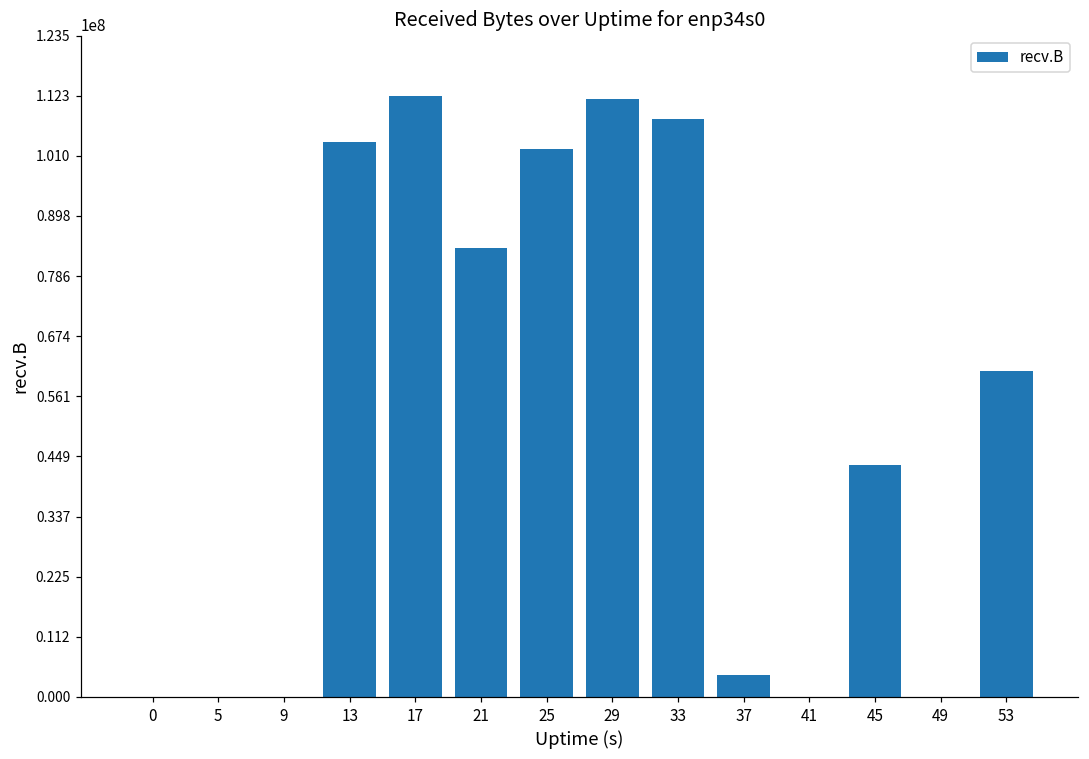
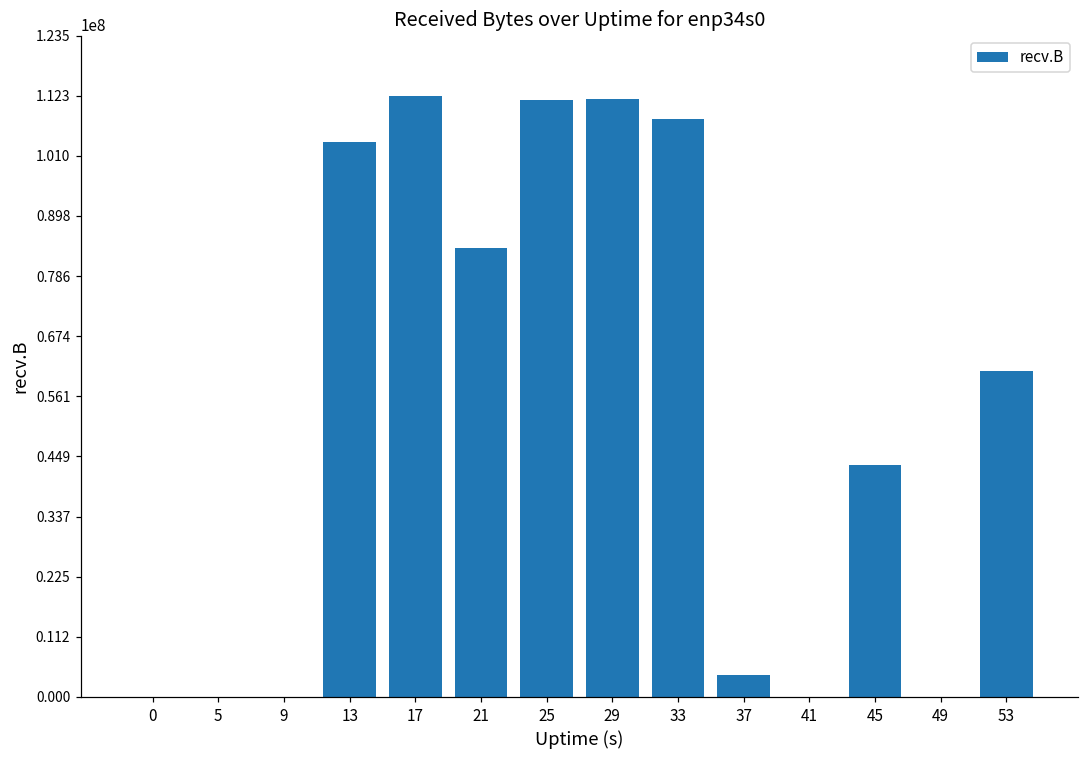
25: 102000000 -> 111000000
